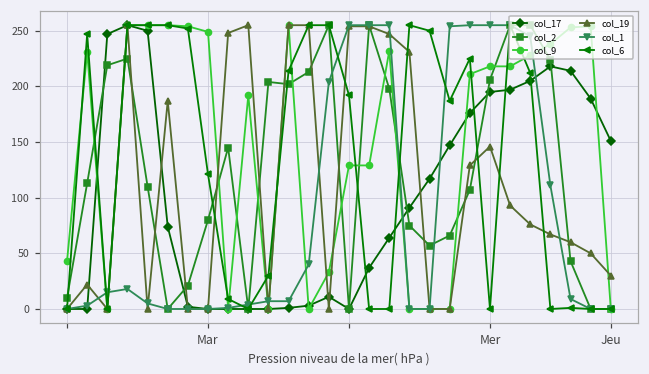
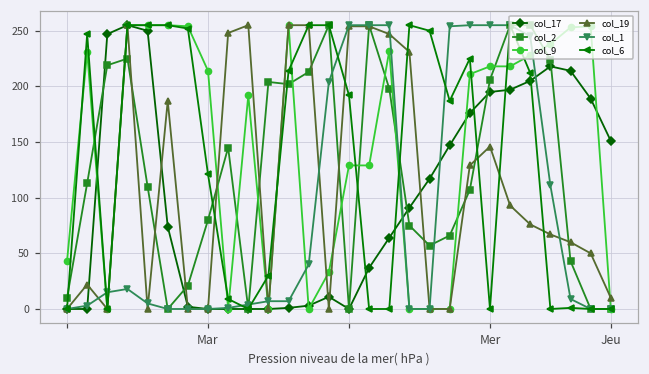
col_9, Mar: 249 -> 214
col_19, Jeu: 30 -> 10
